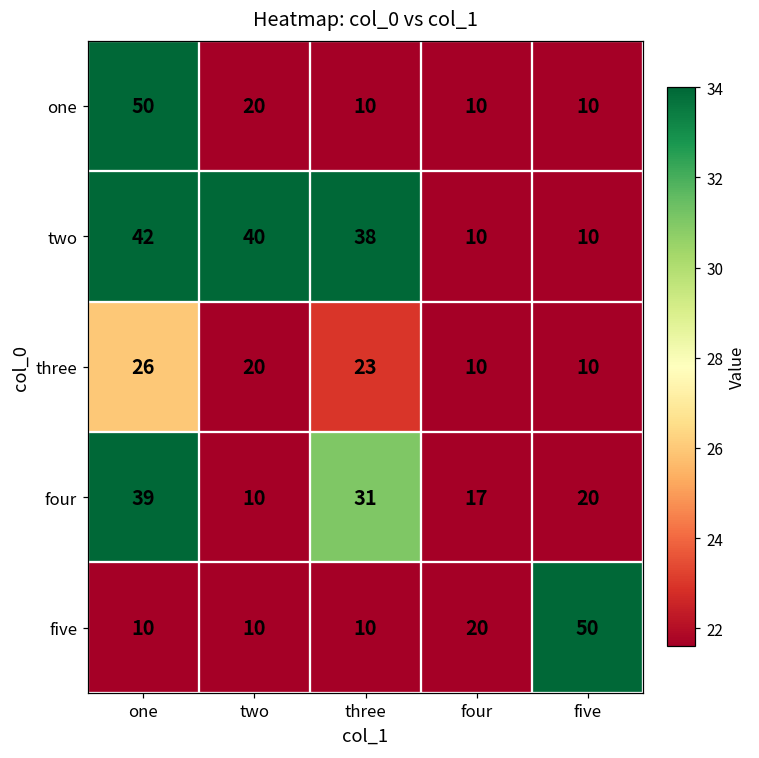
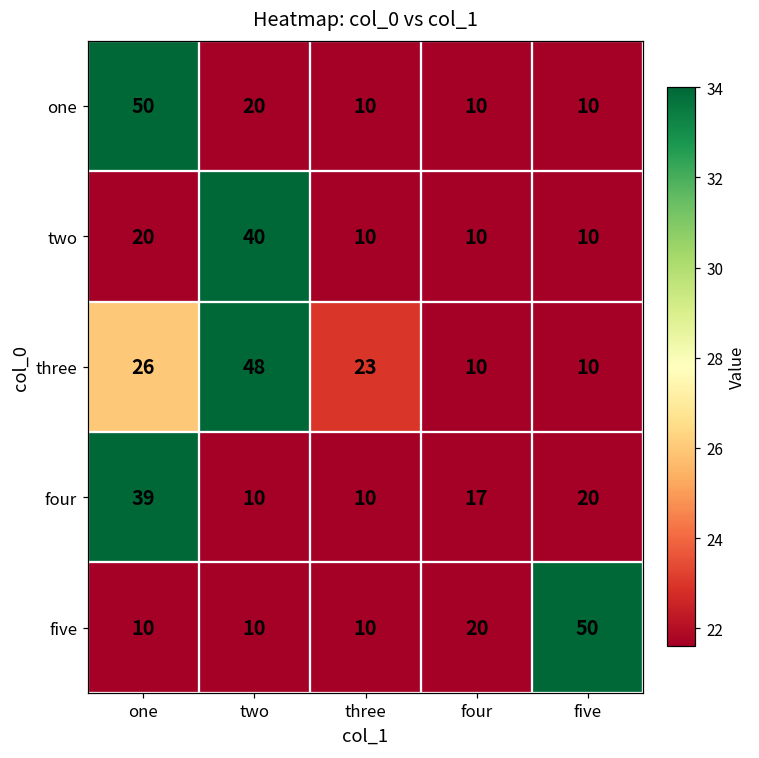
two, one: 42 -> 20
two, three: 38 -> 10
three, two: 20 -> 48
four, three: 31 -> 10
